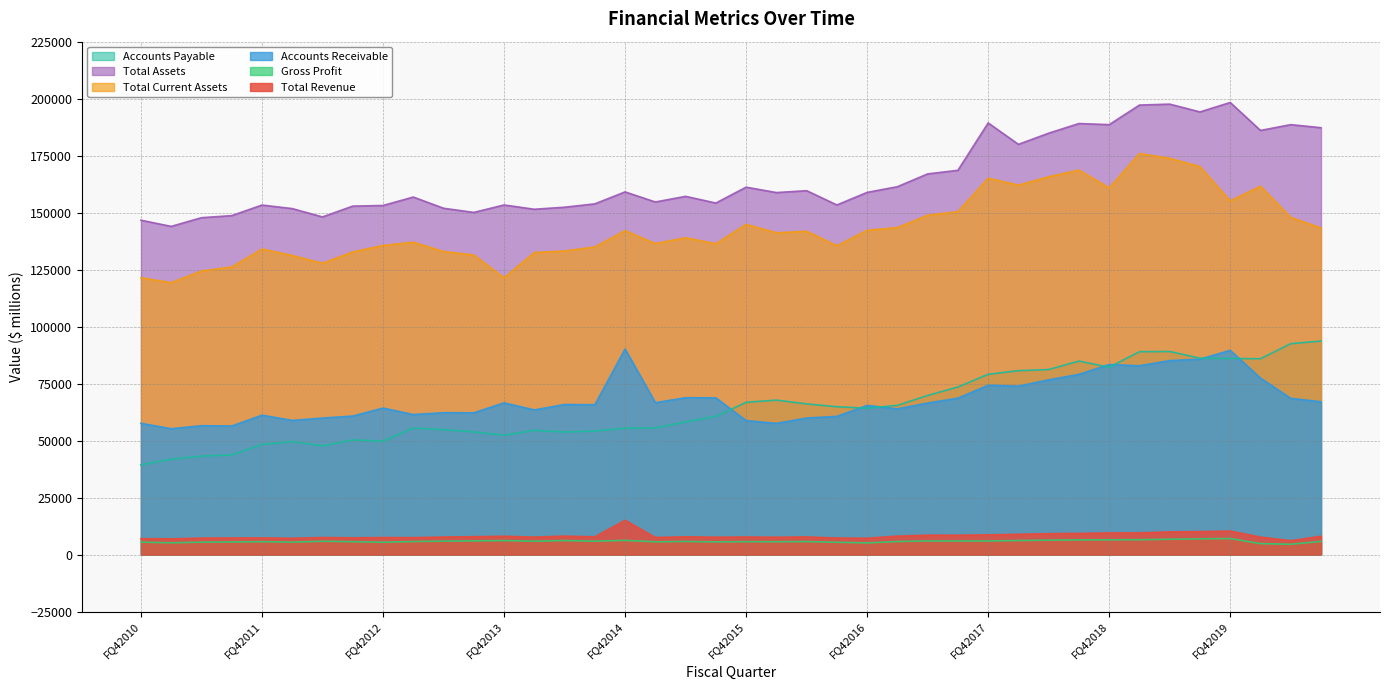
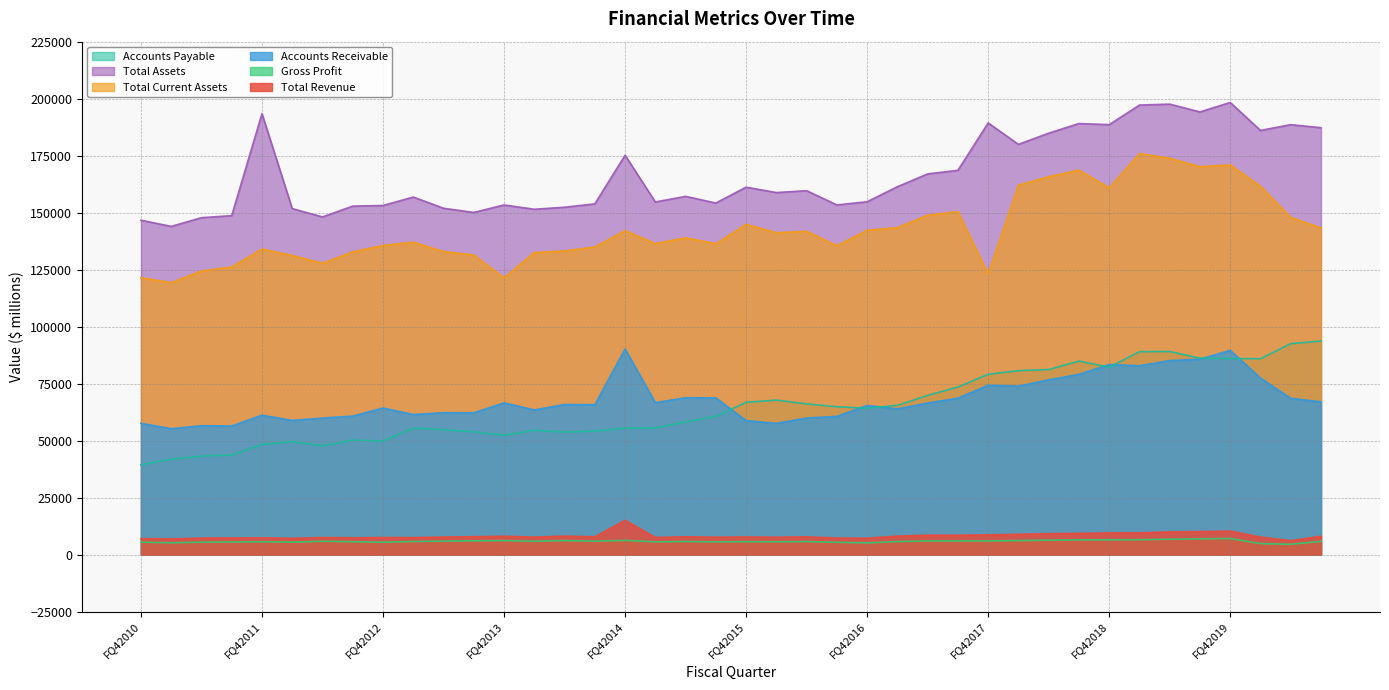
Total Assets, FQ42011: 153000 -> 193000
Total Assets, FQ42014: 159000 -> 175000
Total Assets, FQ42016: 159000 -> 155000
Total Current Assets, FQ42017: 165000 -> 123000
Total Current Assets, FQ42019: 155000 -> 171000
